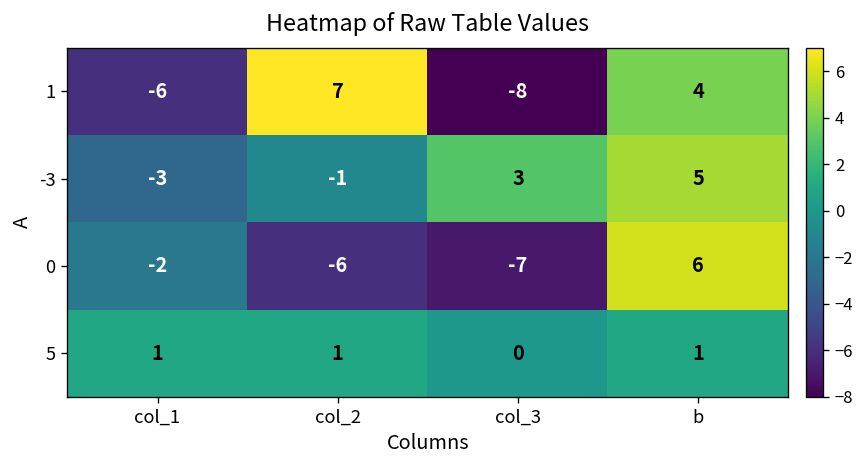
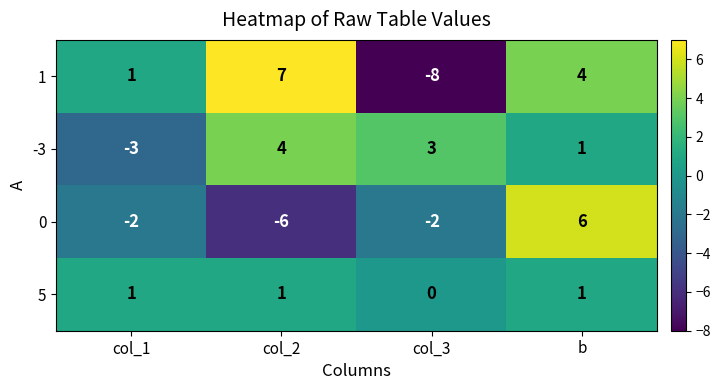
1, col_1: -6 -> 1
-3, col_2: -1 -> 4
-3, b: 5 -> 1
0, col_3: -7 -> -2
